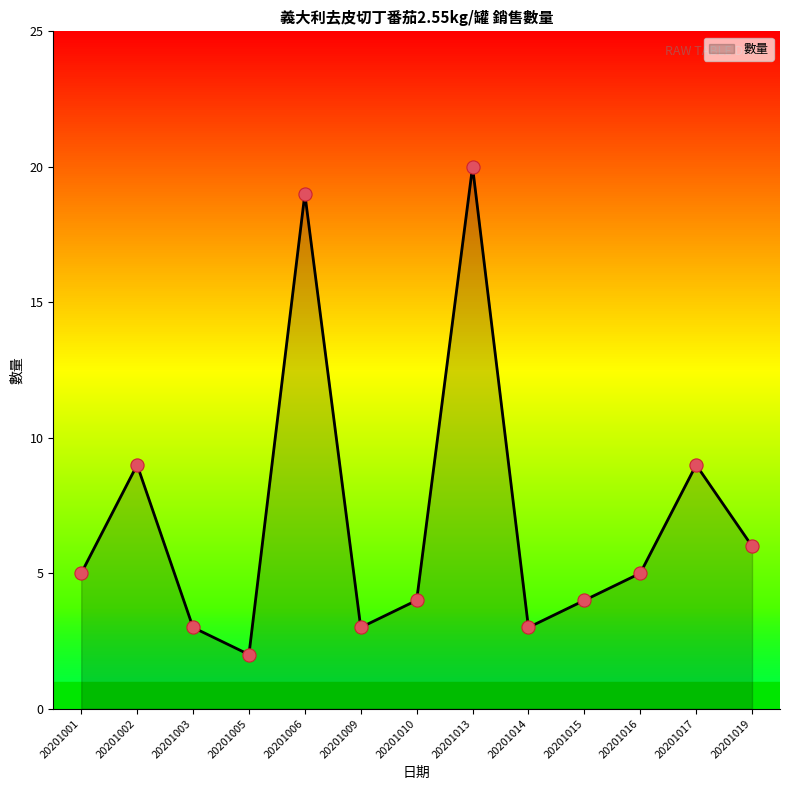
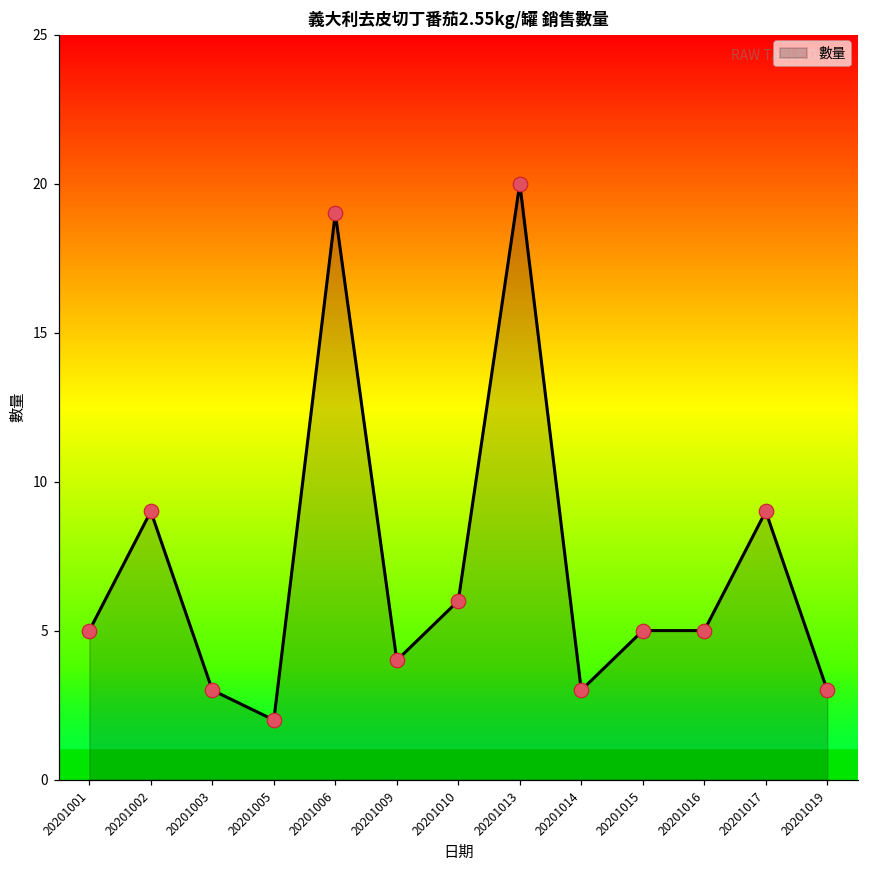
20201009: 3 -> 4
20201010: 4 -> 6
20201015: 4 -> 5
20201019: 6 -> 3
